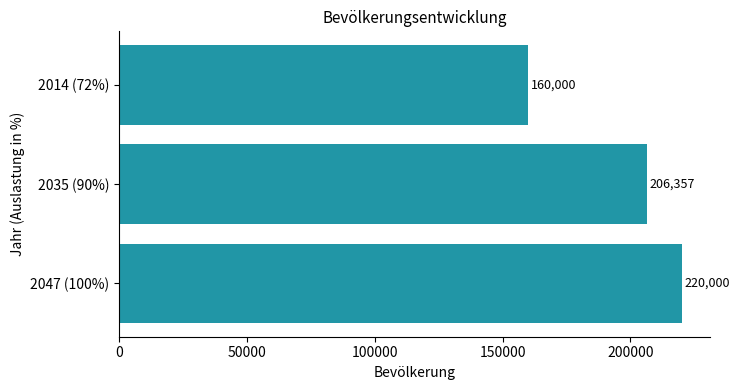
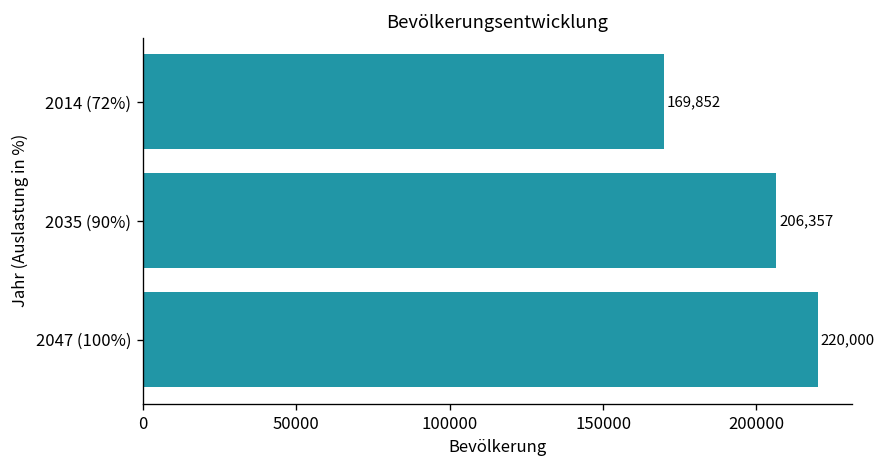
2014 (72%): 160,000 -> 169,852
